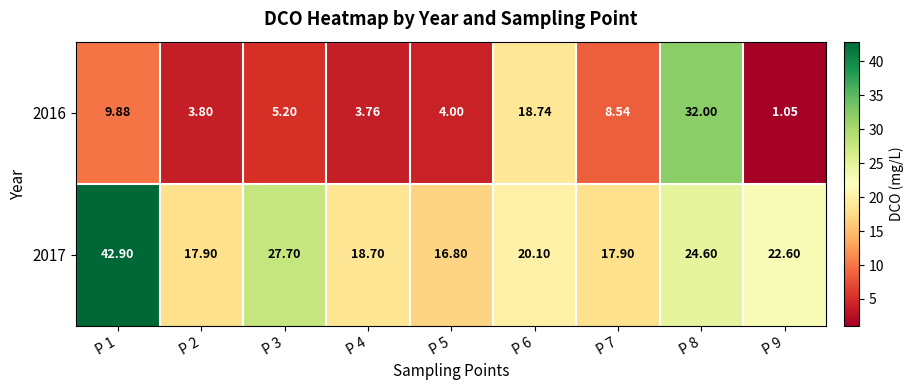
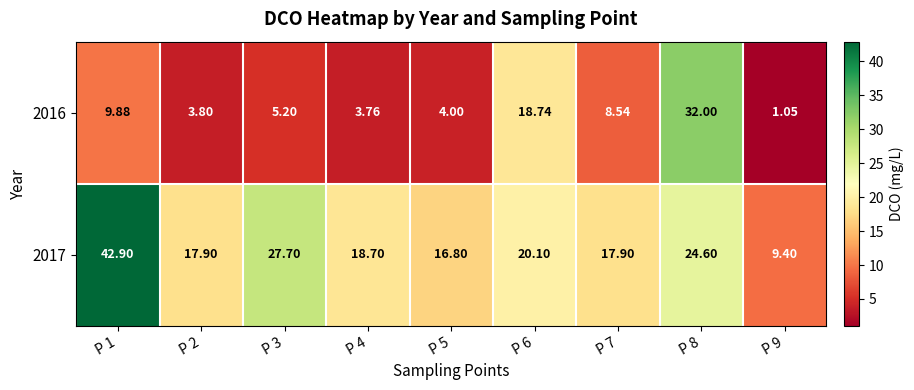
2017, P 9: 22.60 -> 9.40
